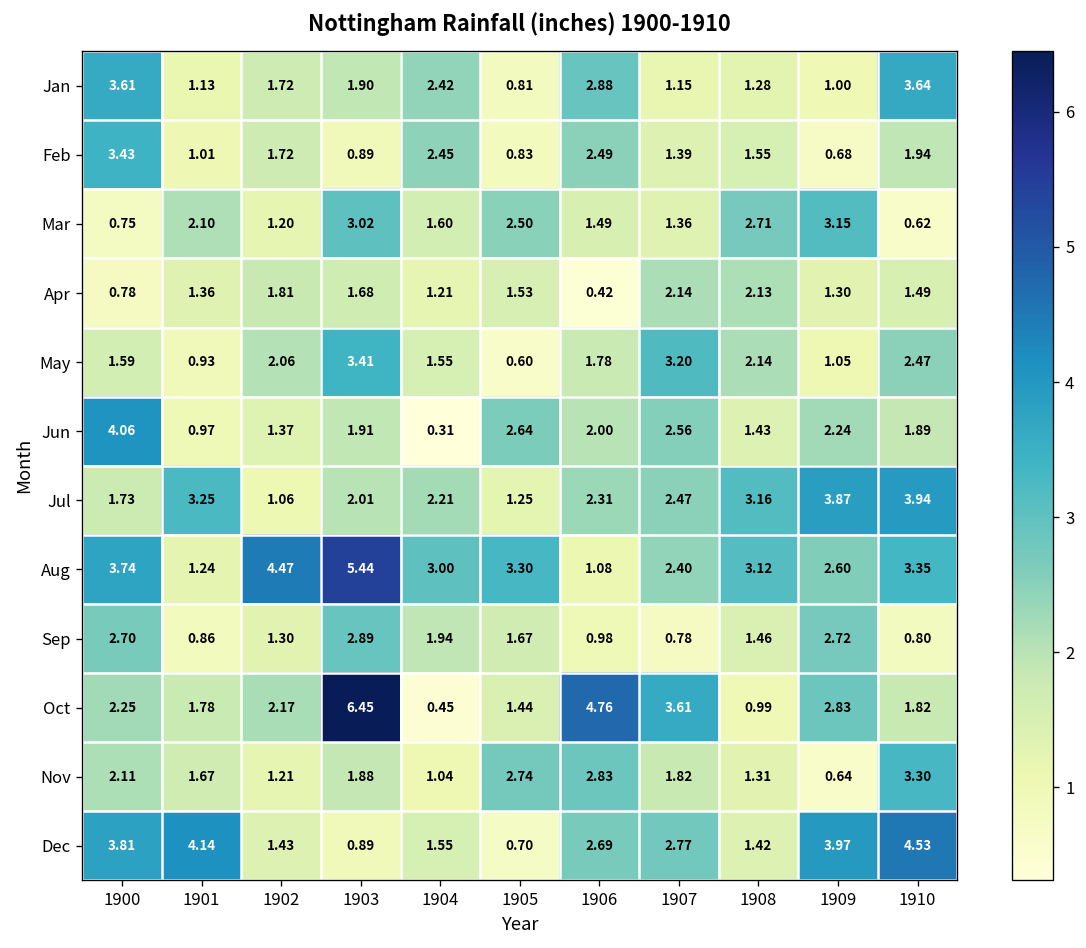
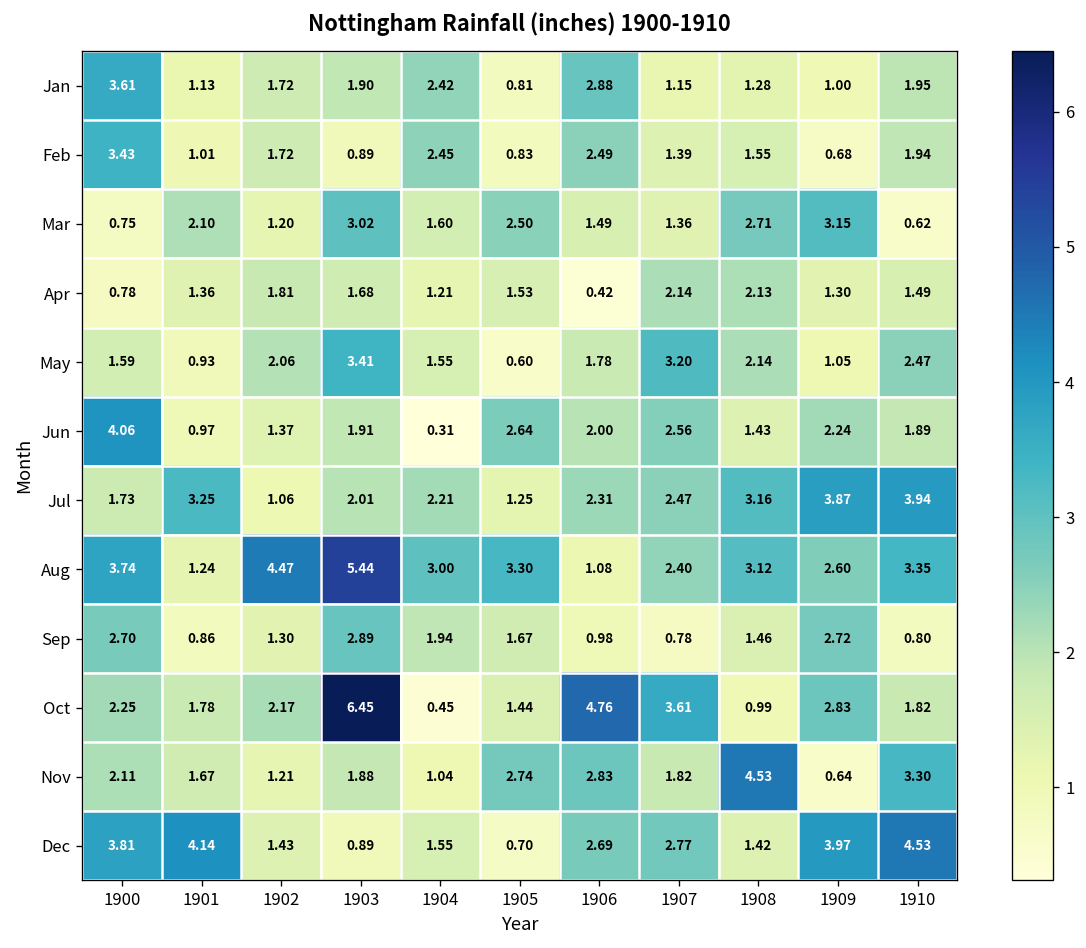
Jan, 1910: 3.64 -> 1.95
Nov, 1908: 1.31 -> 4.53
